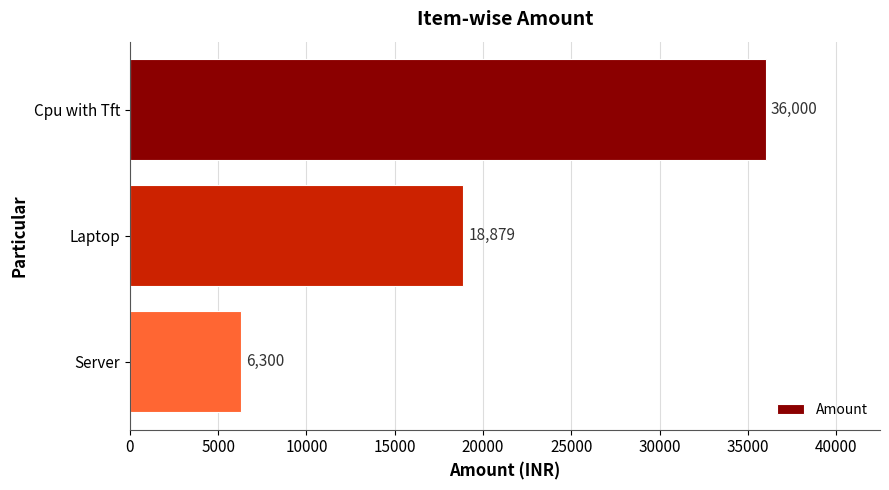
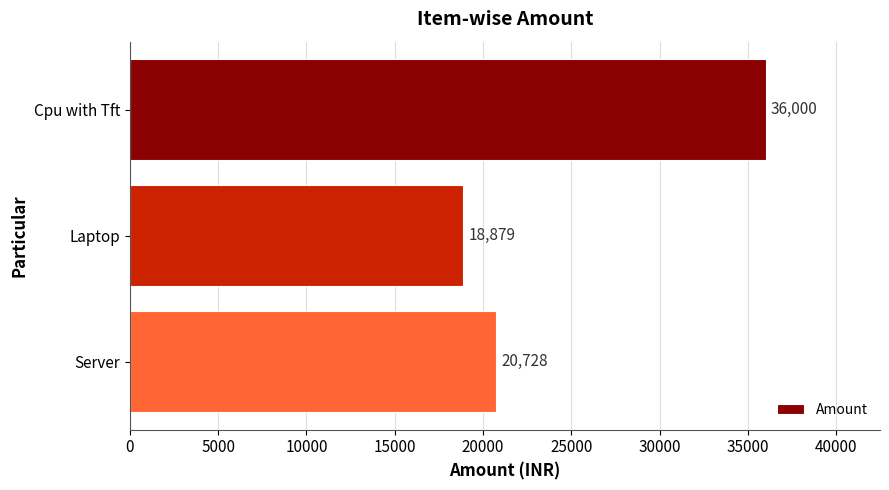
Server: 6,300 -> 20,728
